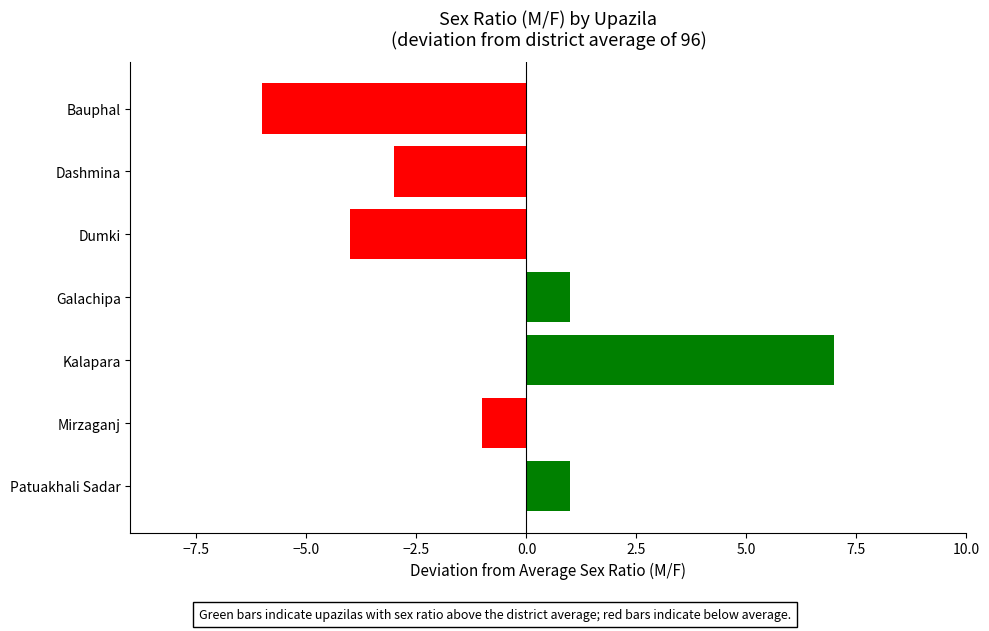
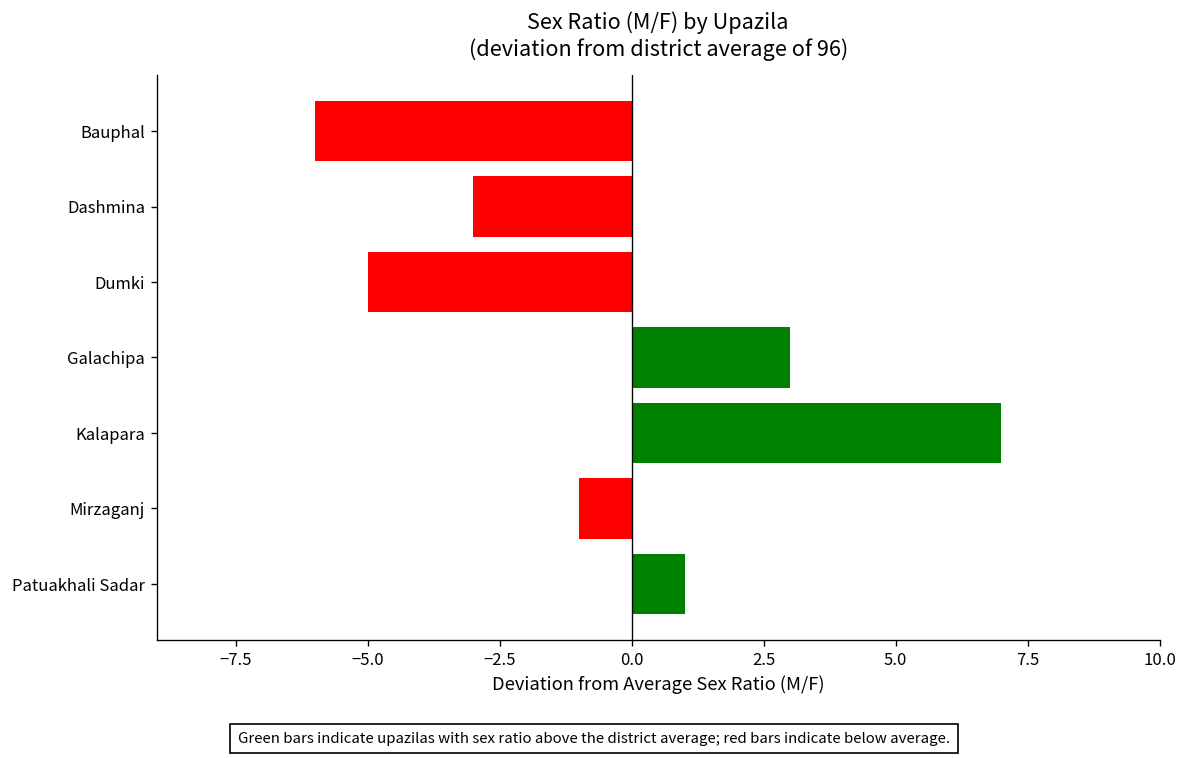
Dumki: -4.0 -> -5.0
Galachipa: 1.0 -> 3.0
